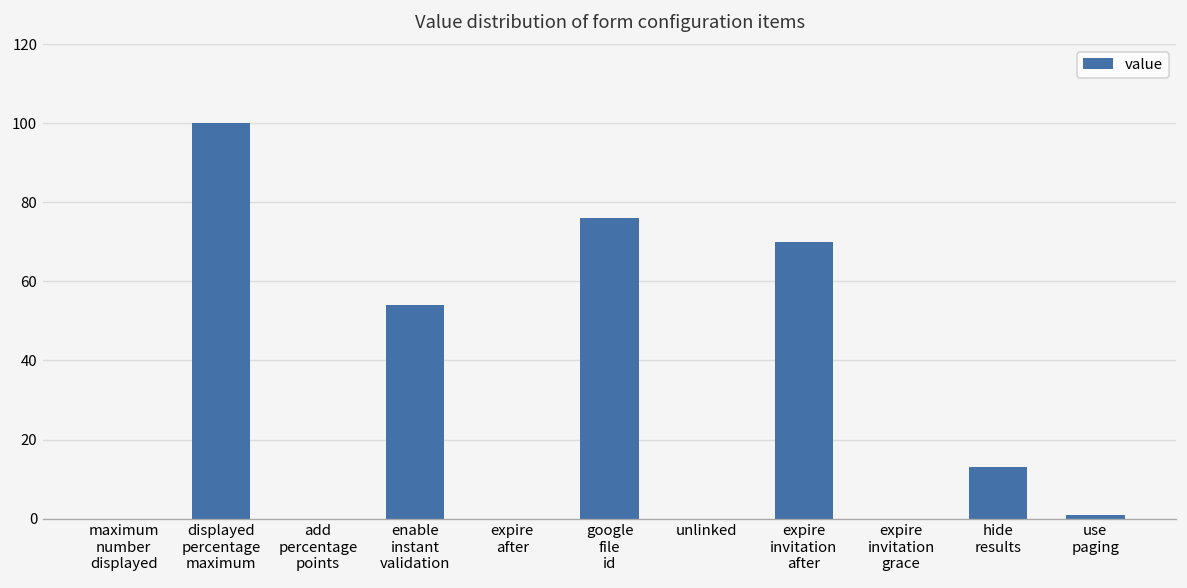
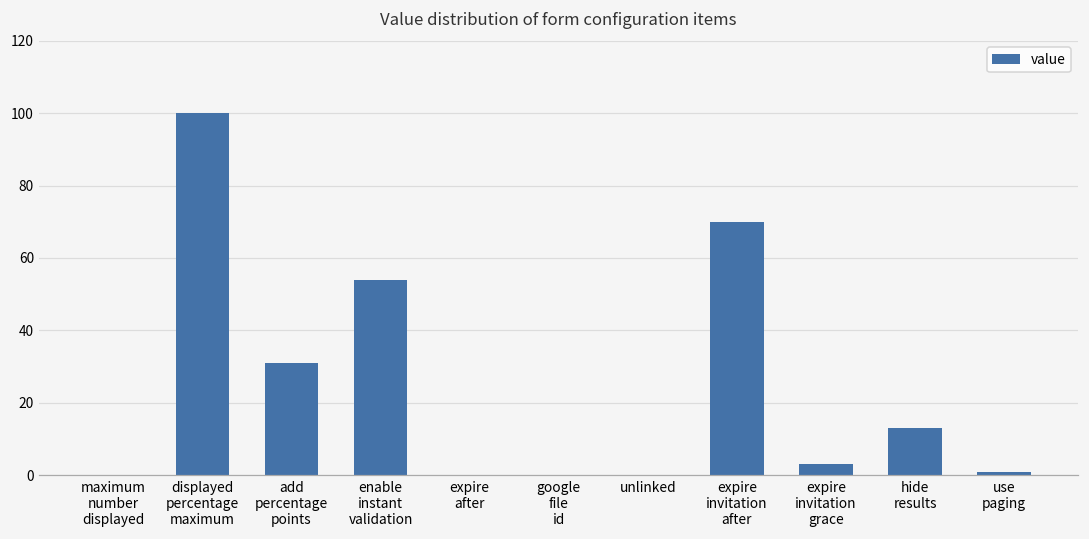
add percentage points: 0 -> 31
google file id: 76 -> 0
expire invitation grace: 0 -> 3
